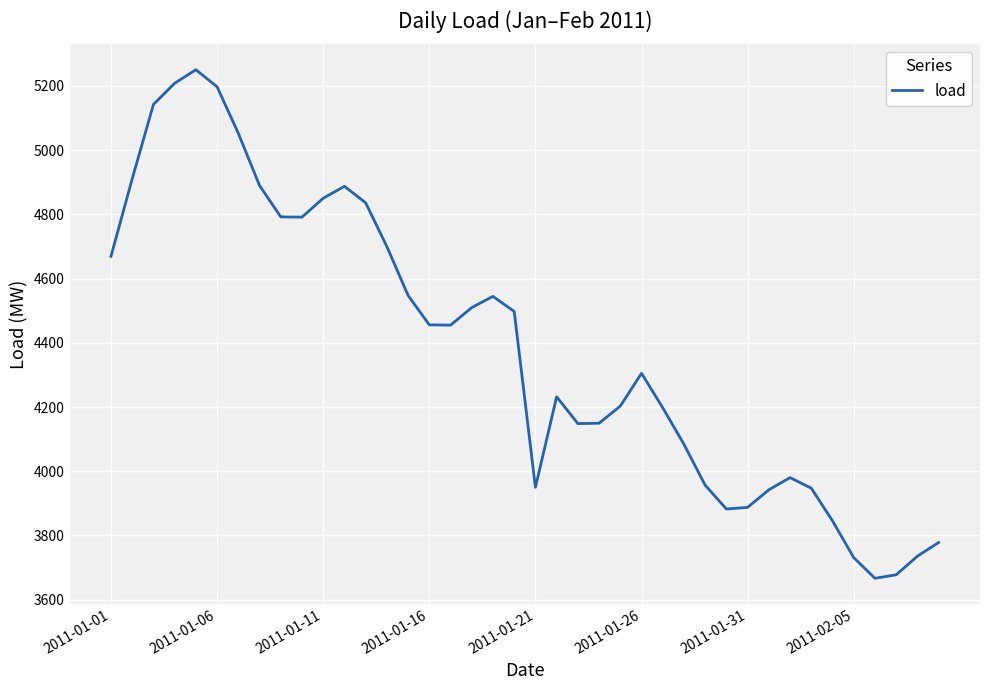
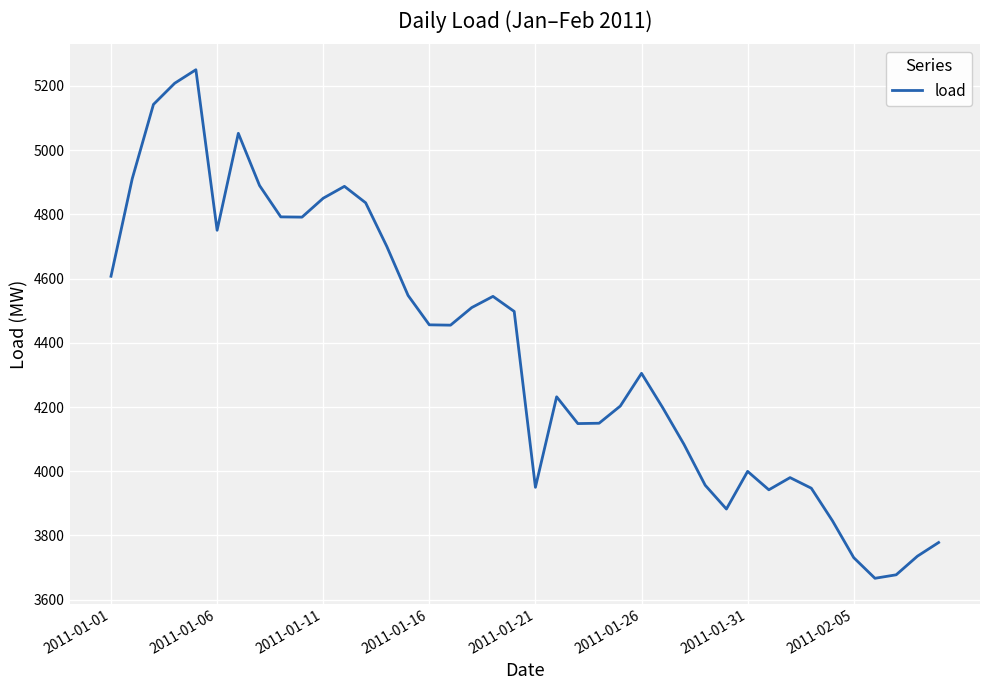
2011-01-01: 4670 -> 4610
2011-01-06: 5200 -> 4750
2011-01-31: 3890 -> 4000
